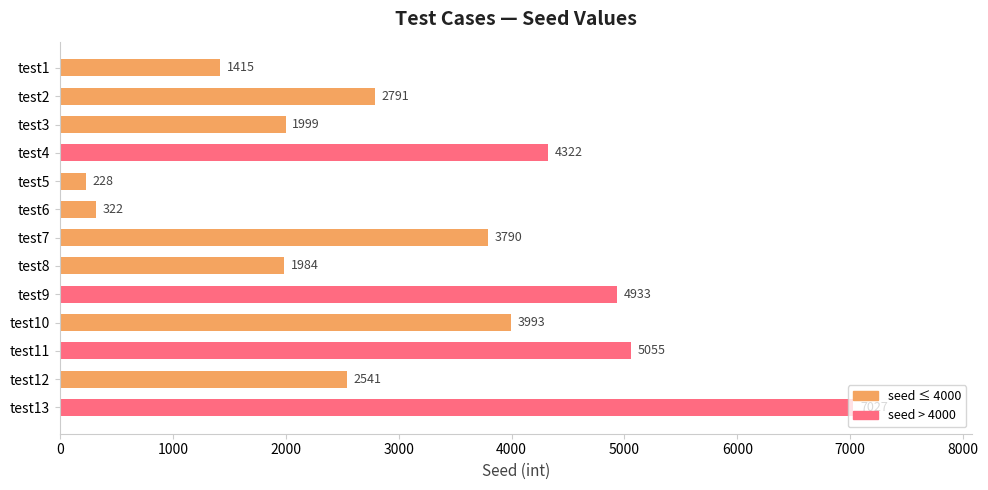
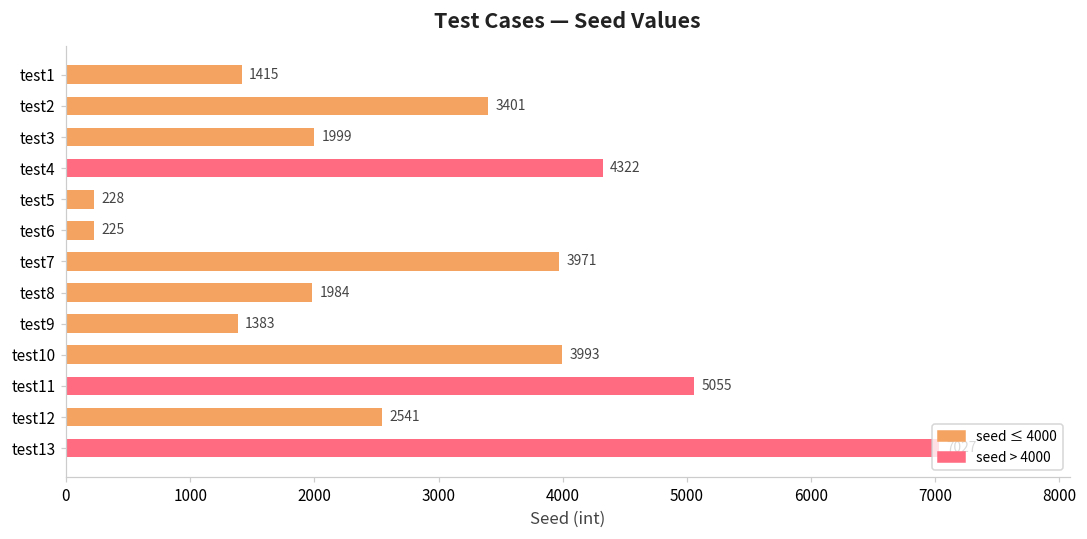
test2: 2791 -> 3401
test6: 322 -> 225
test7: 3790 -> 3971
test9: 4933 -> 1383
